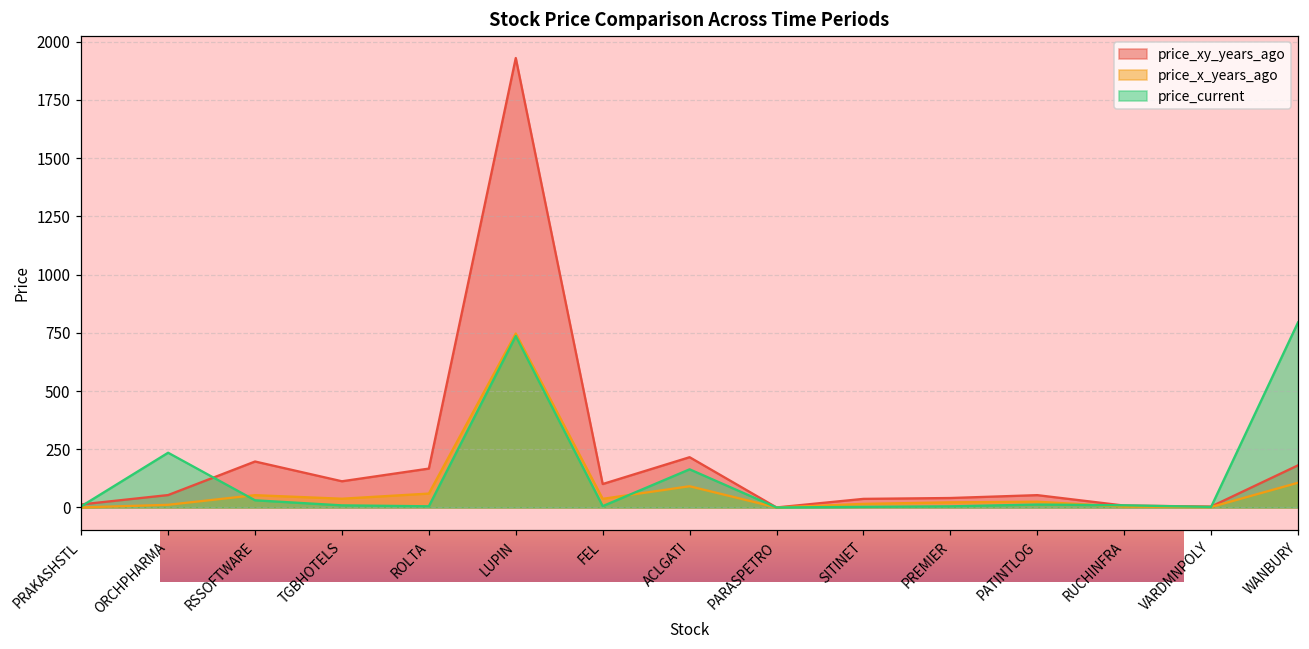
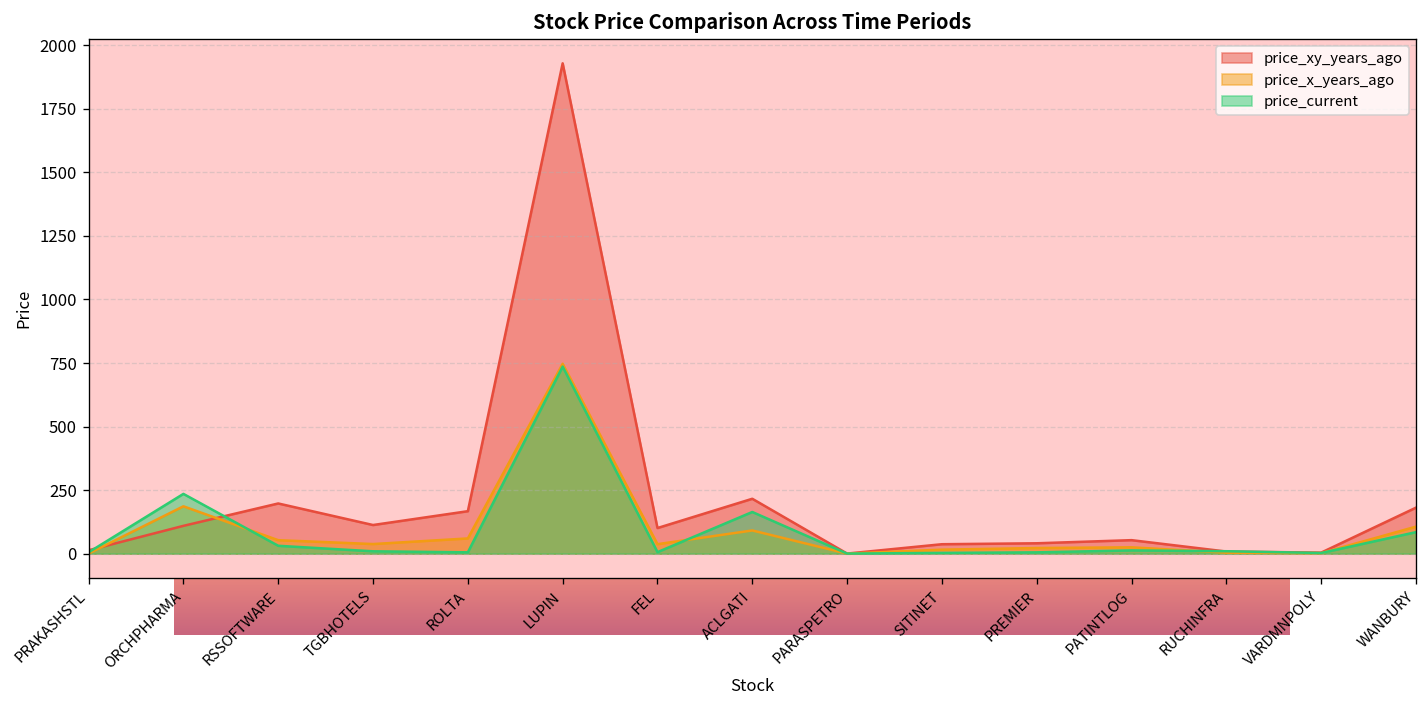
Stock Price Comparison Across Time Periods, price_xy_years_ago, ORCHPHARMA: 50 -> 110
Stock Price Comparison Across Time Periods, price_x_years_ago, ORCHPHARMA: 10 -> 190
Stock Price Comparison Across Time Periods, price_current, WANBURY: 790 -> 80
